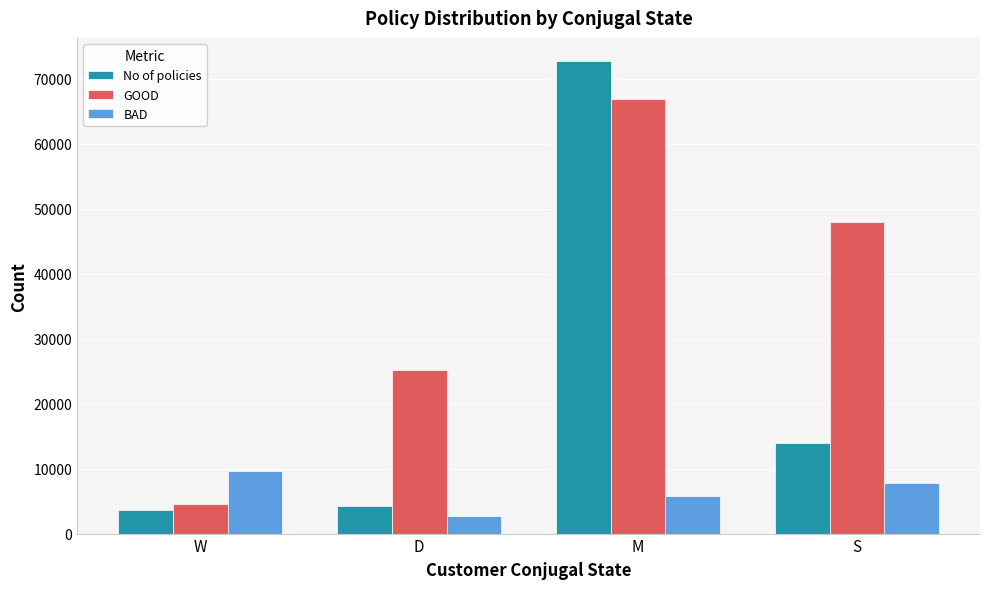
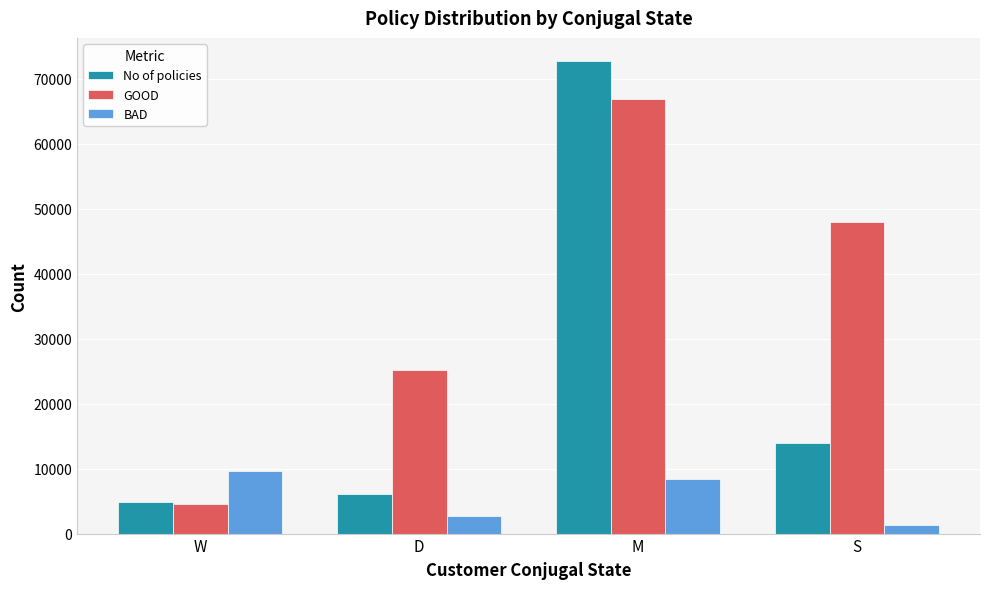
No of policies, W: 4000 -> 5000
No of policies, D: 4000 -> 6000
BAD, M: 6000 -> 8000
BAD, S: 8000 -> 1000
